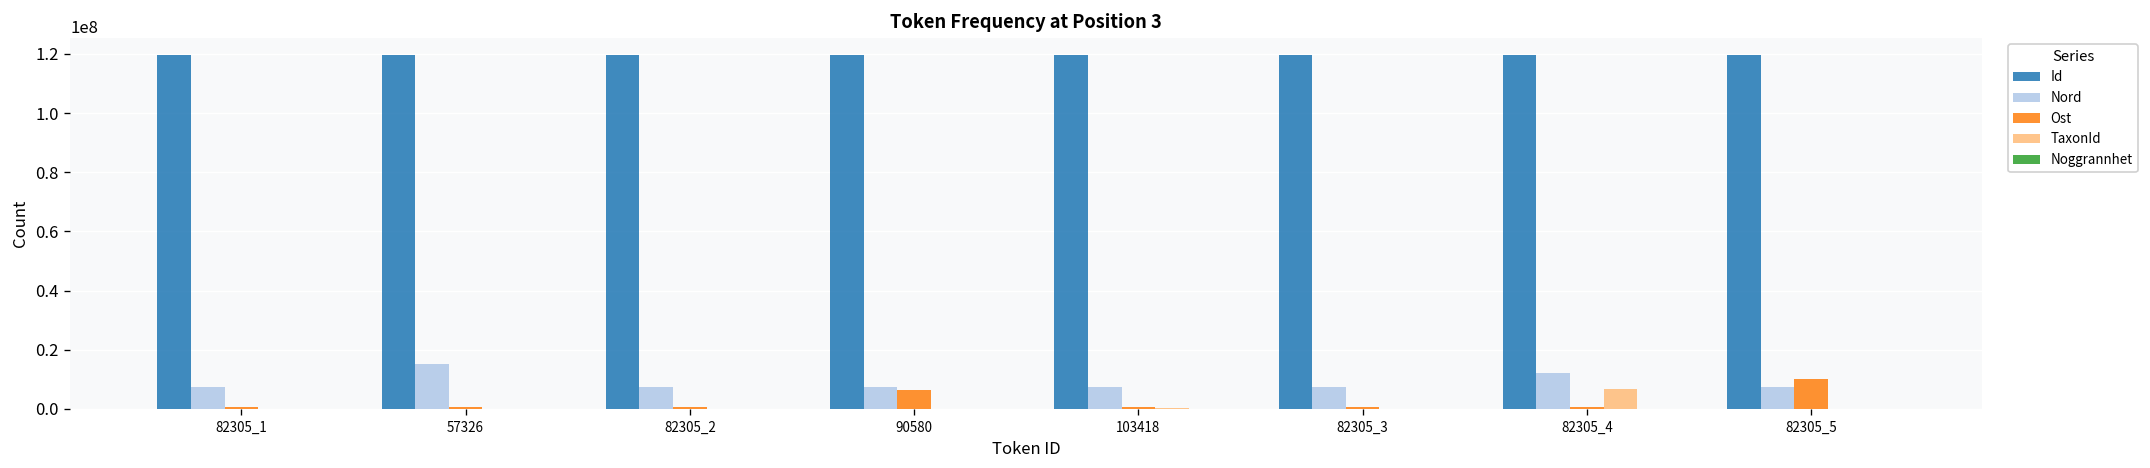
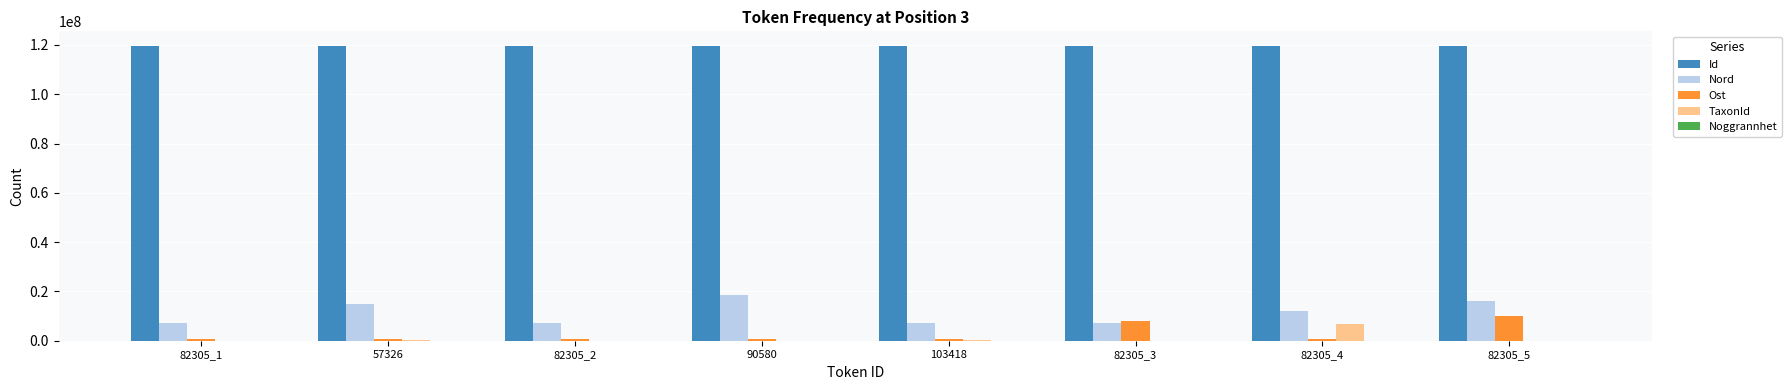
Nord, 90580: 7000000 -> 18000000
Ost, 90580: 6000000 -> 1000000
Ost, 82305_3: 1000000 -> 8000000
Nord, 82305_5: 7000000 -> 16000000
